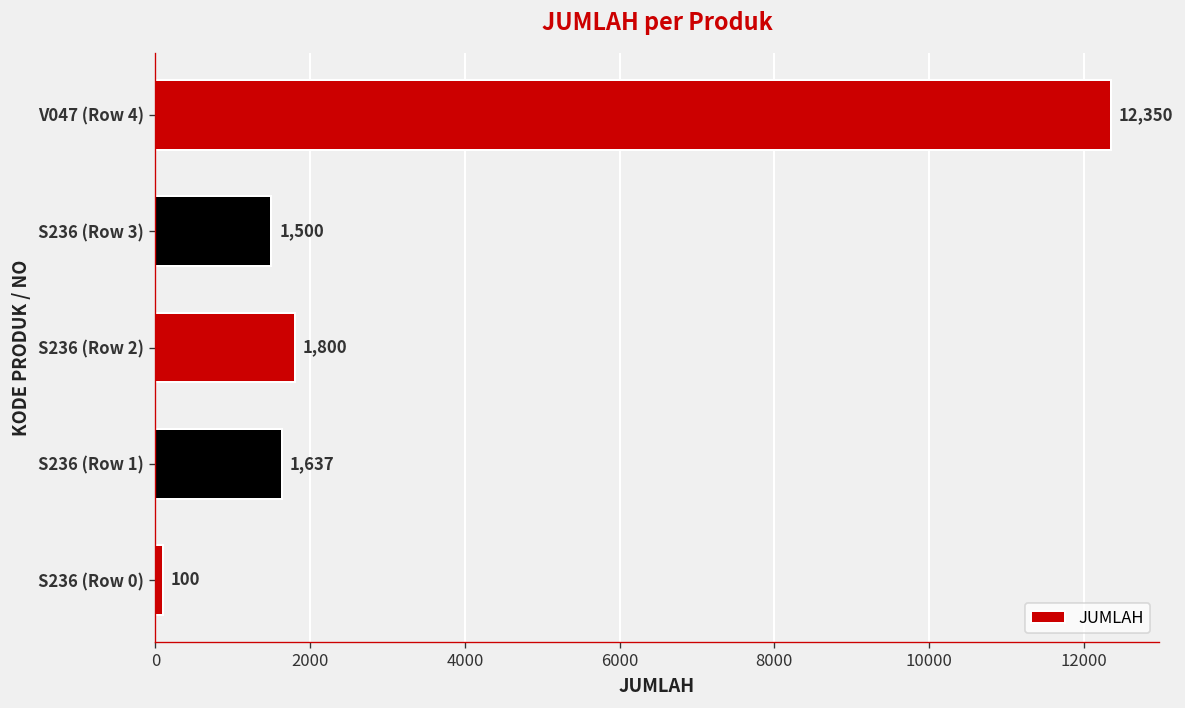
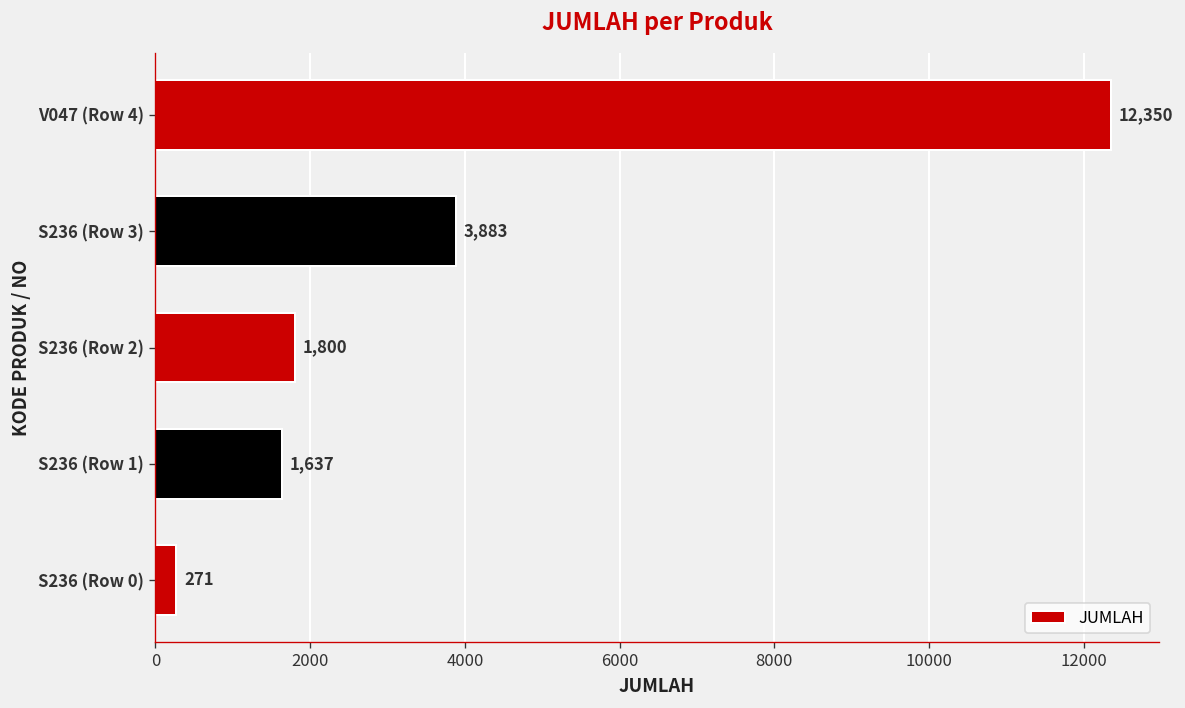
S236 (Row 3): 1,500 -> 3,883
S236 (Row 0): 100 -> 271
